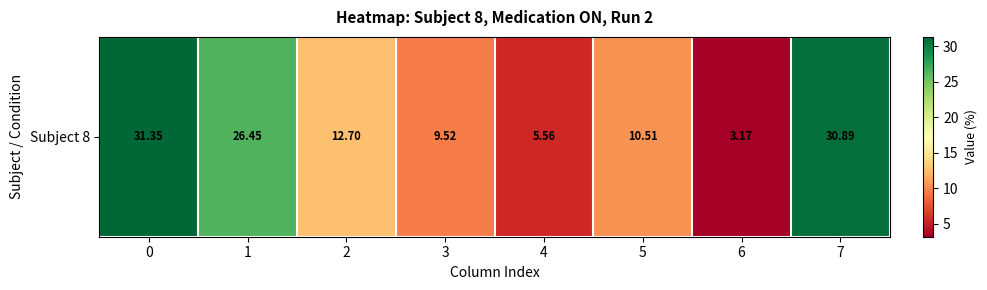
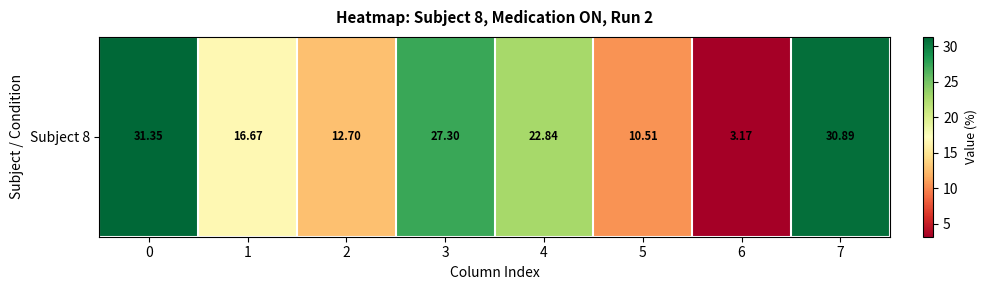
Subject 8, 1: 26.45 -> 16.67
Subject 8, 3: 9.52 -> 27.30
Subject 8, 4: 5.56 -> 22.84
